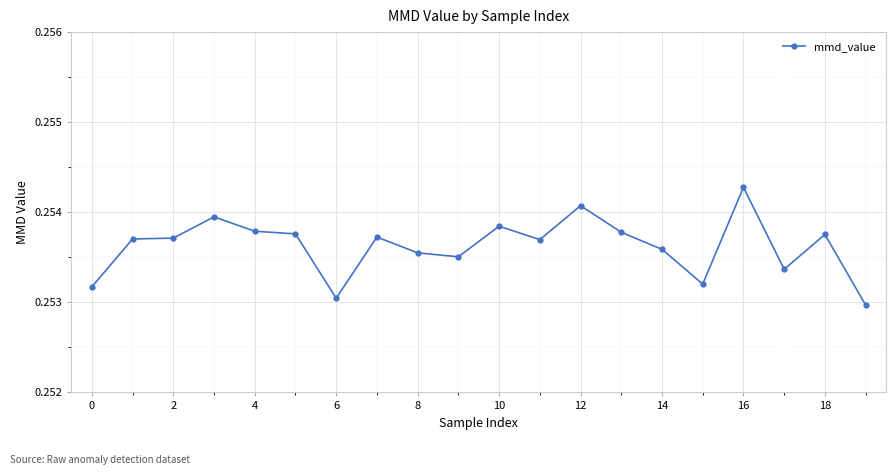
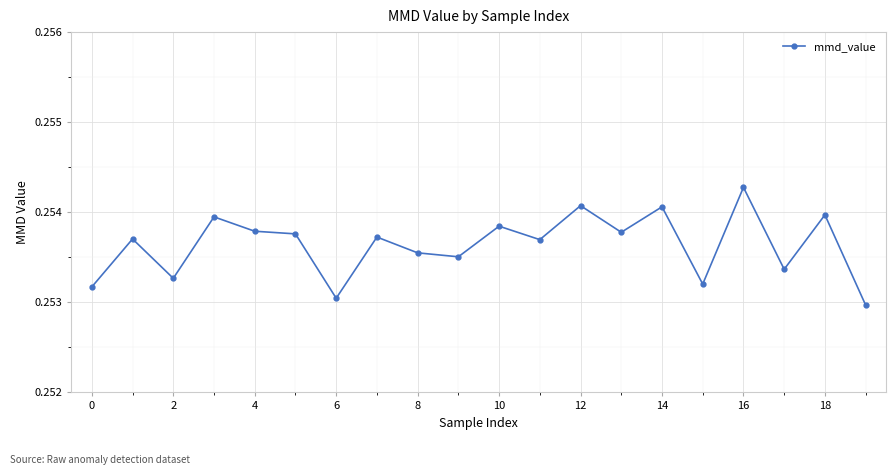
2: 0.2537 -> 0.2533
14: 0.2536 -> 0.2541
18: 0.2538 -> 0.2540
